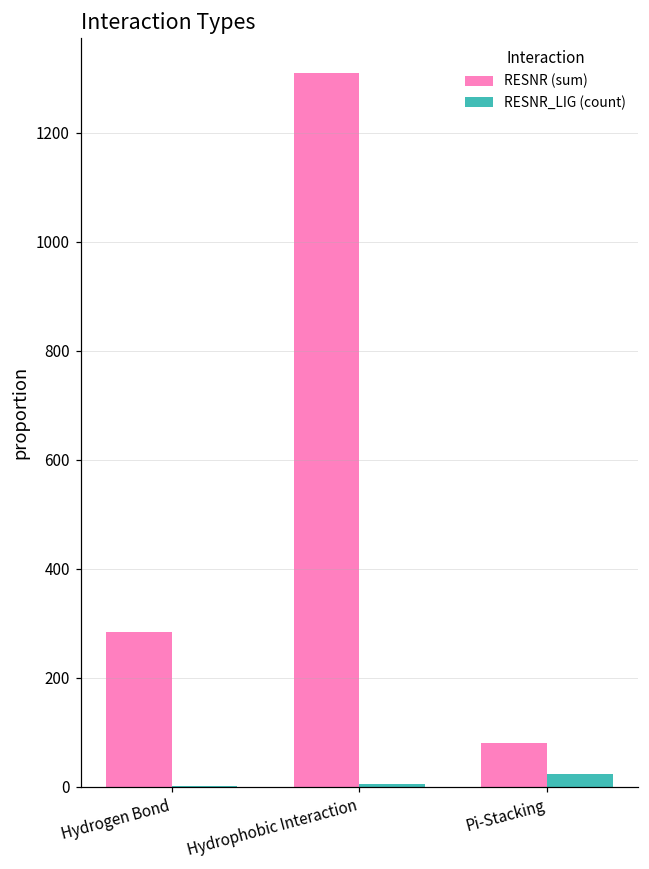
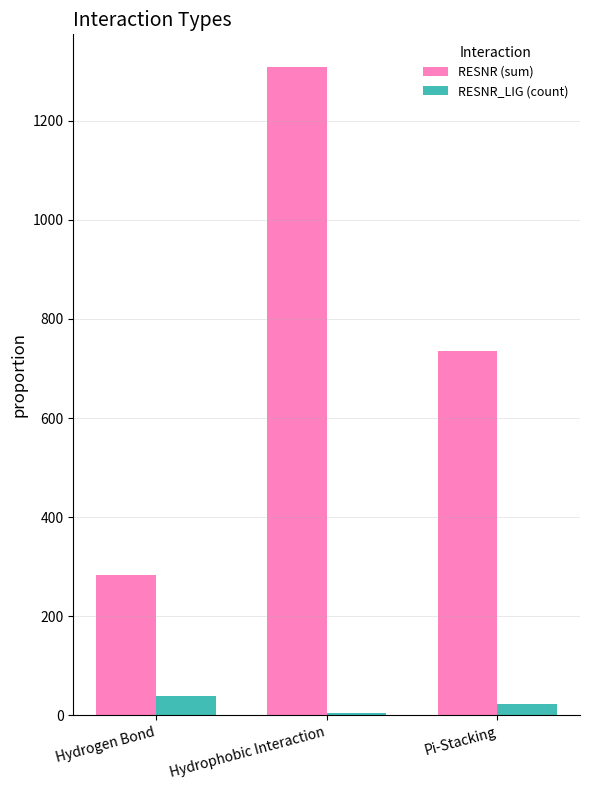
RESNR_LIG (count), Hydrogen Bond: 0 -> 40
RESNR (sum), Pi-Stacking: 80 -> 740
